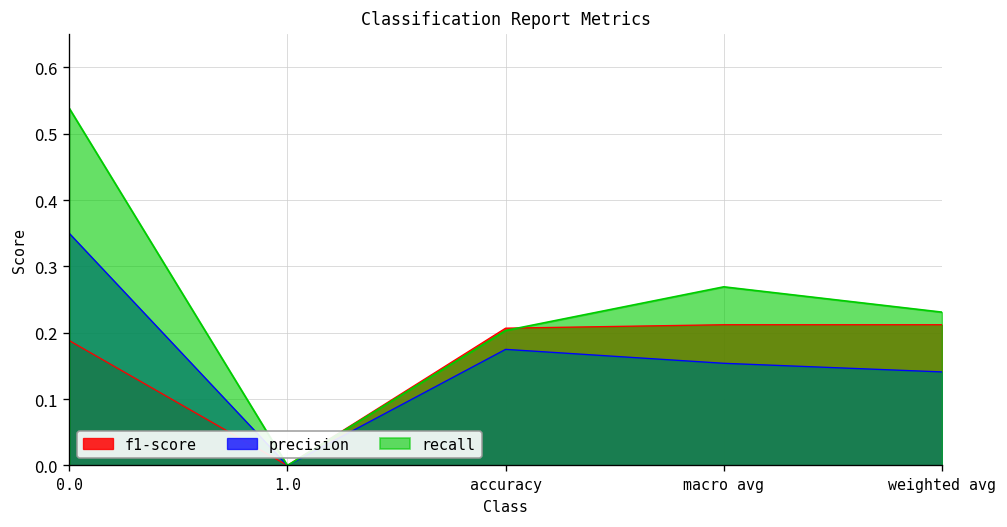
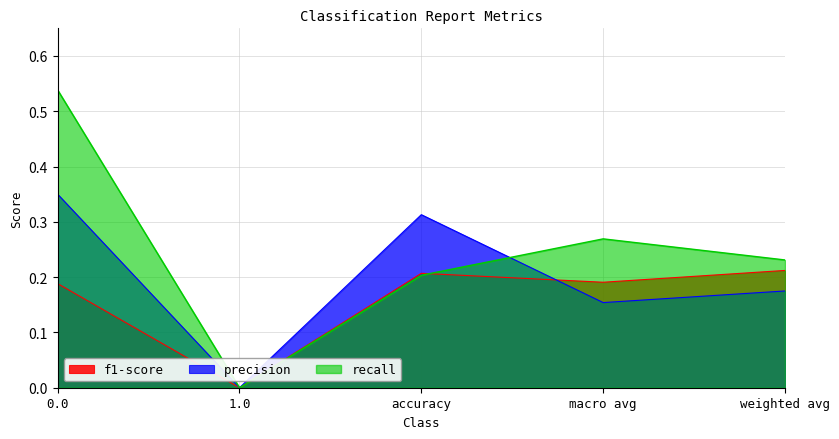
precision, accuracy: 0.18 -> 0.31
f1-score, macro avg: 0.21 -> 0.19
precision, weighted avg: 0.14 -> 0.18
